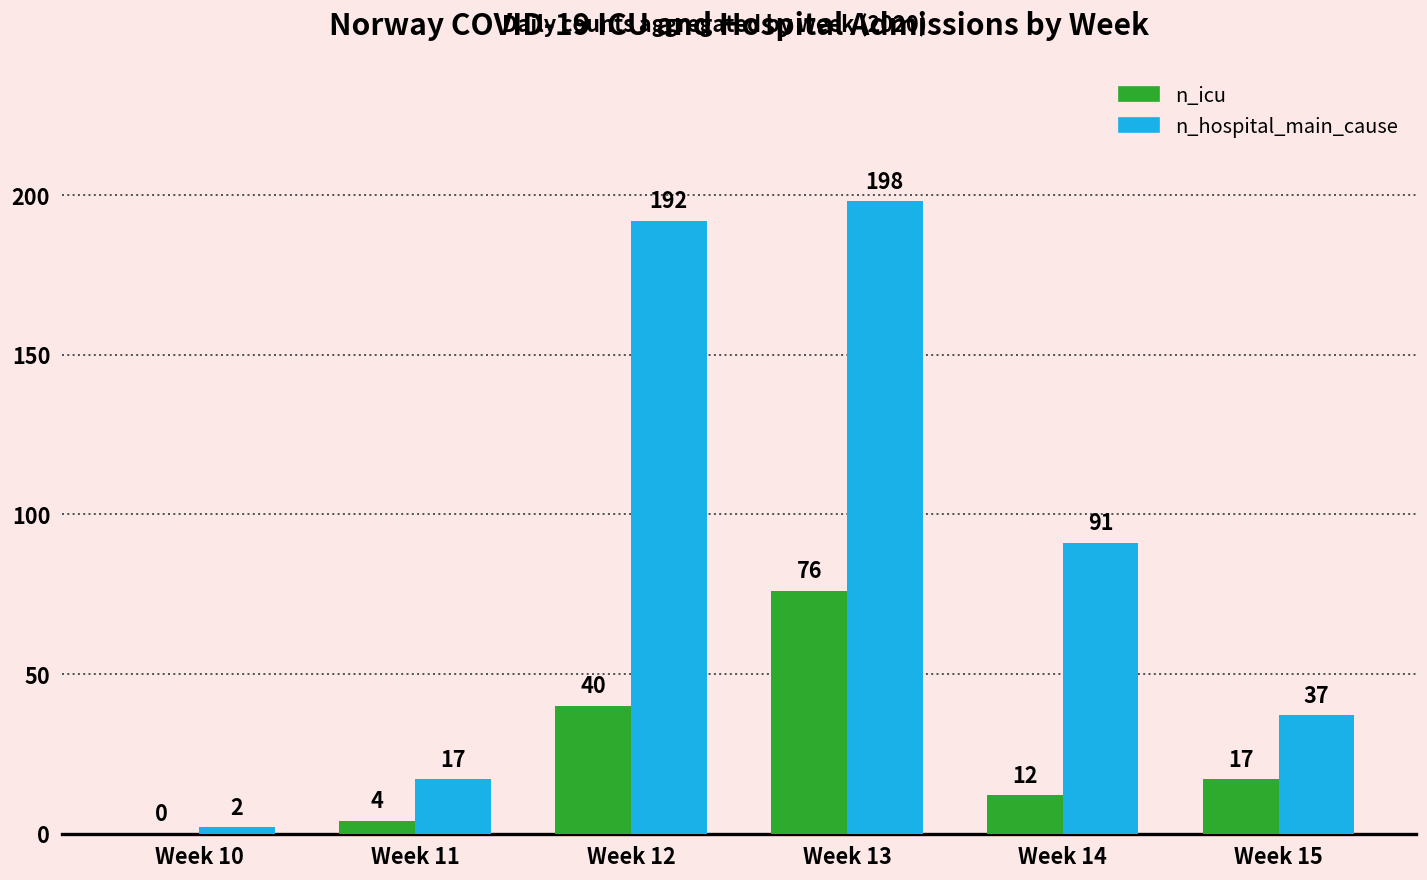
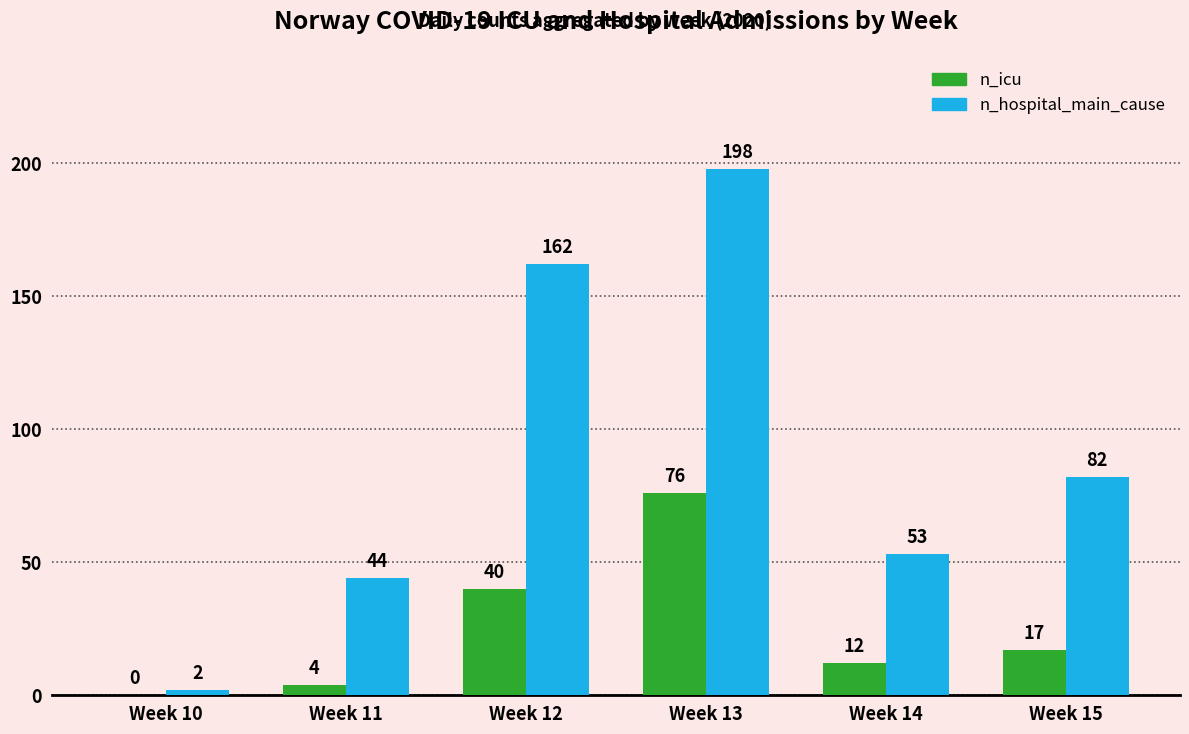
n_hospital_main_cause, Week 11: 17 -> 44
n_hospital_main_cause, Week 12: 192 -> 162
n_hospital_main_cause, Week 14: 91 -> 53
n_hospital_main_cause, Week 15: 37 -> 82
